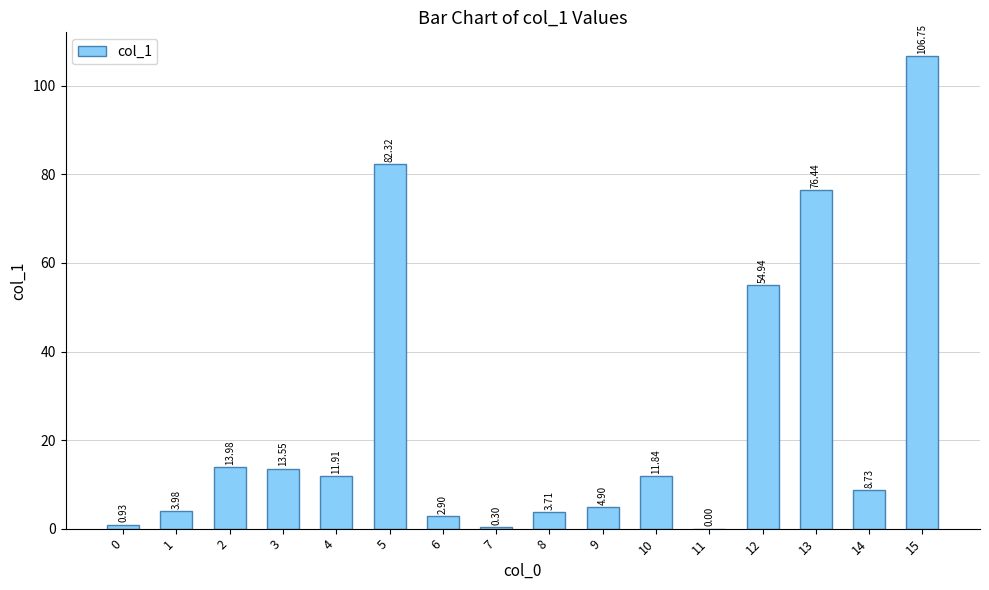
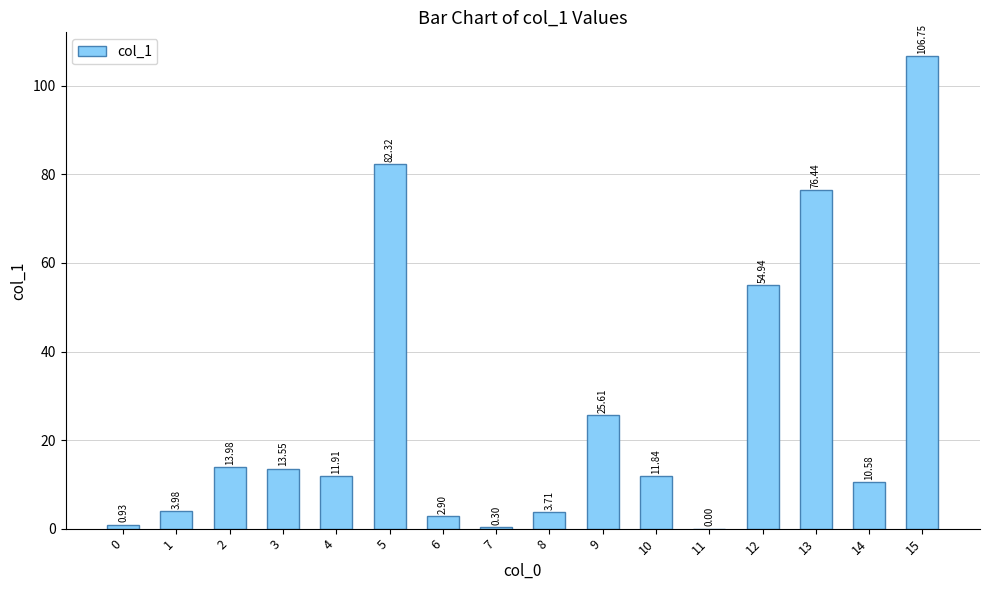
9: 4.90 -> 25.61
14: 8.73 -> 10.58
